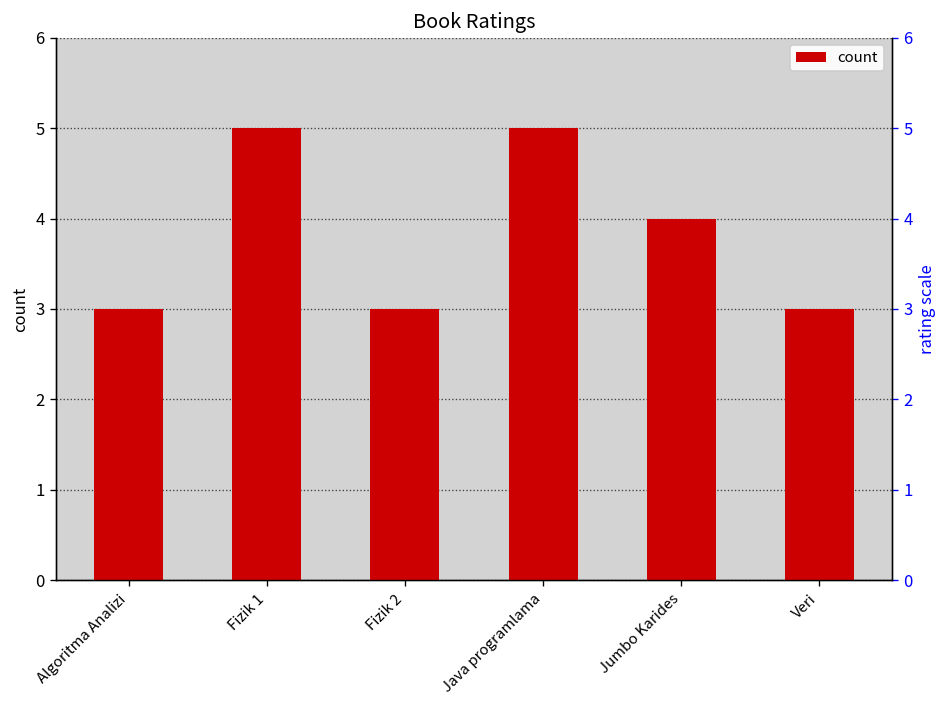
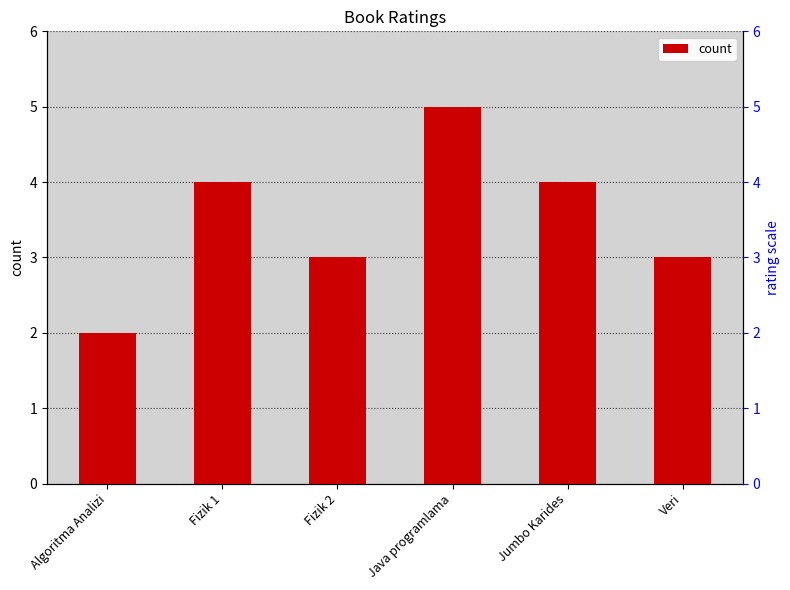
Algoritma Analizi: 3 -> 2
Fizik 1: 5 -> 4
